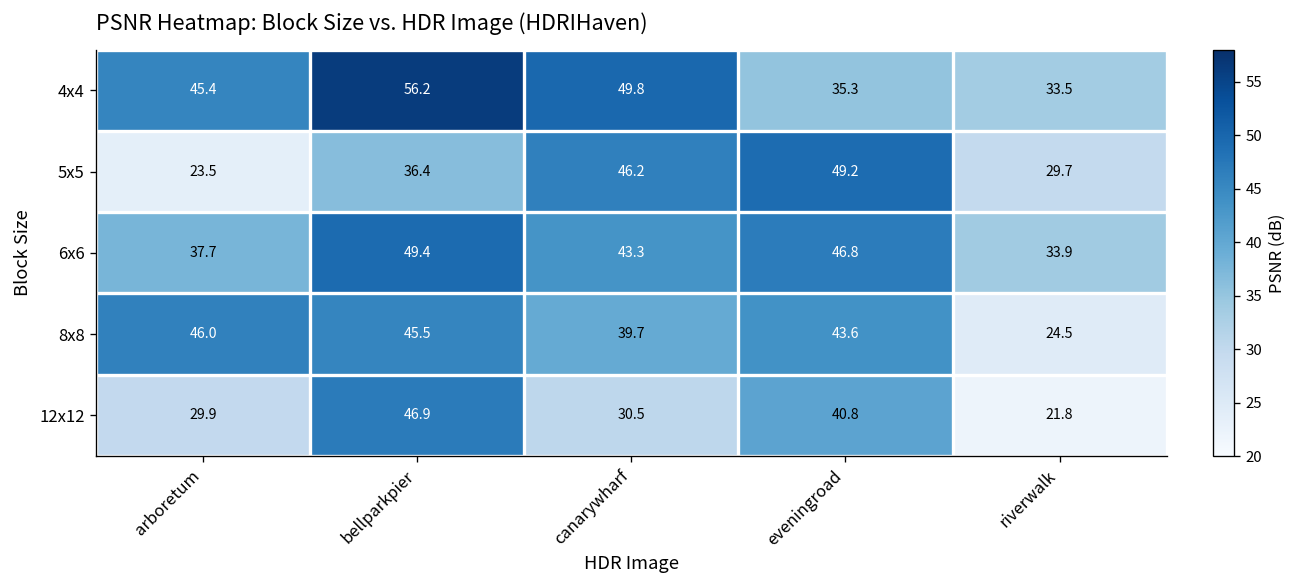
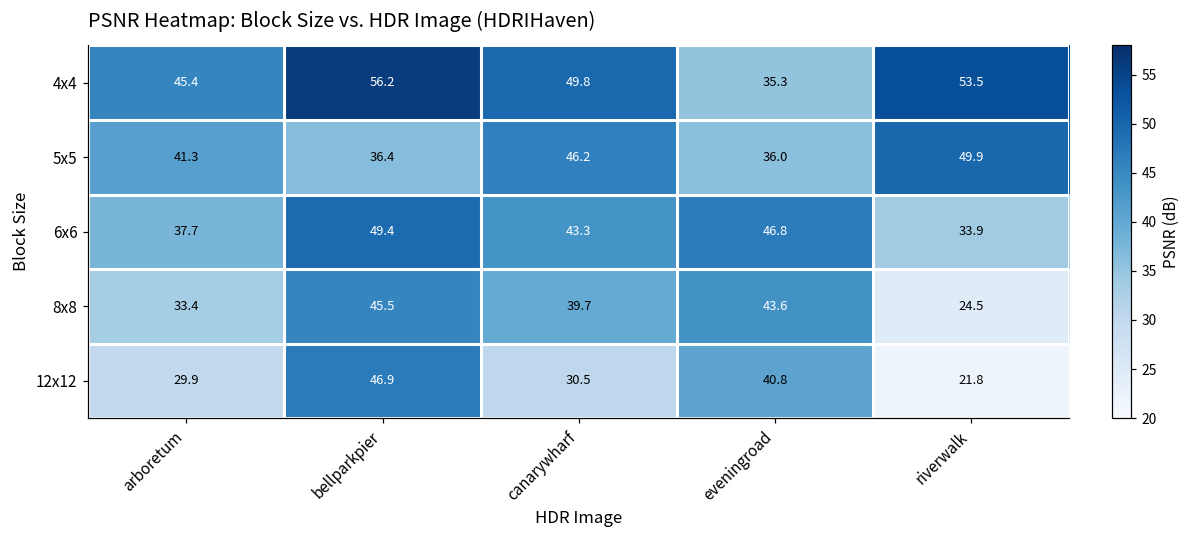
4x4, riverwalk: 33.5 -> 53.5
5x5, arboretum: 23.5 -> 41.3
5x5, eveningroad: 49.2 -> 36.0
5x5, riverwalk: 29.7 -> 49.9
8x8, arboretum: 46.0 -> 33.4
